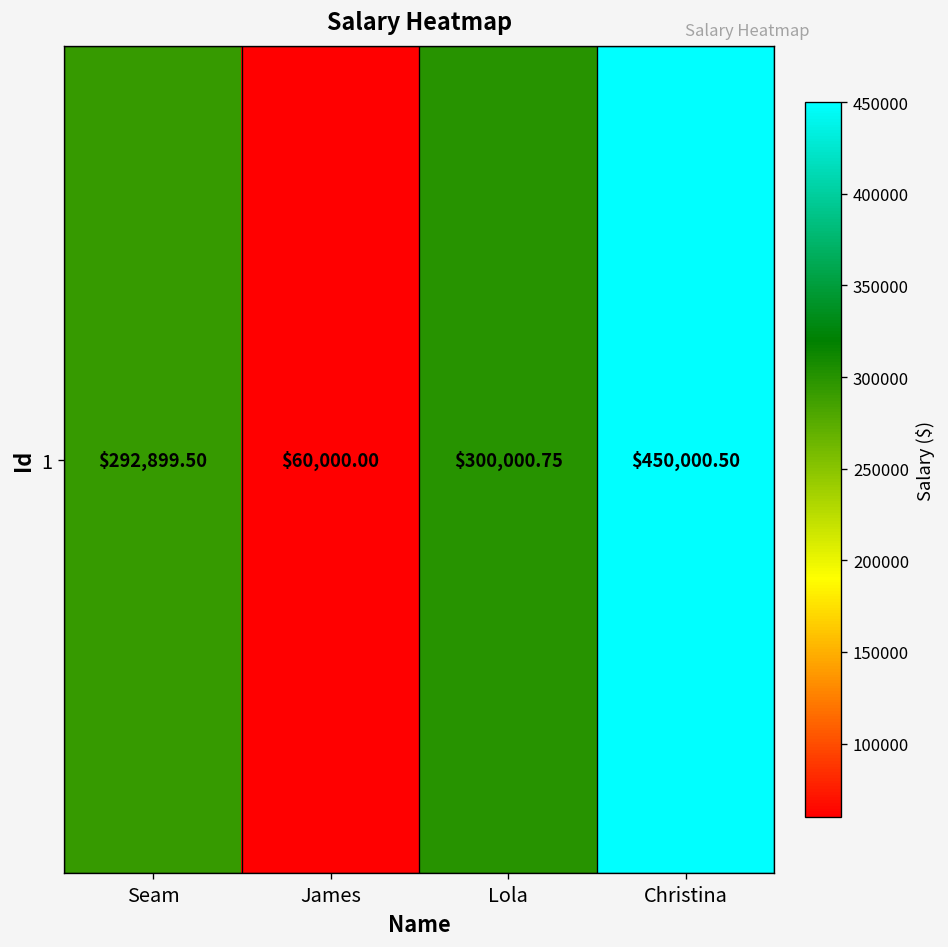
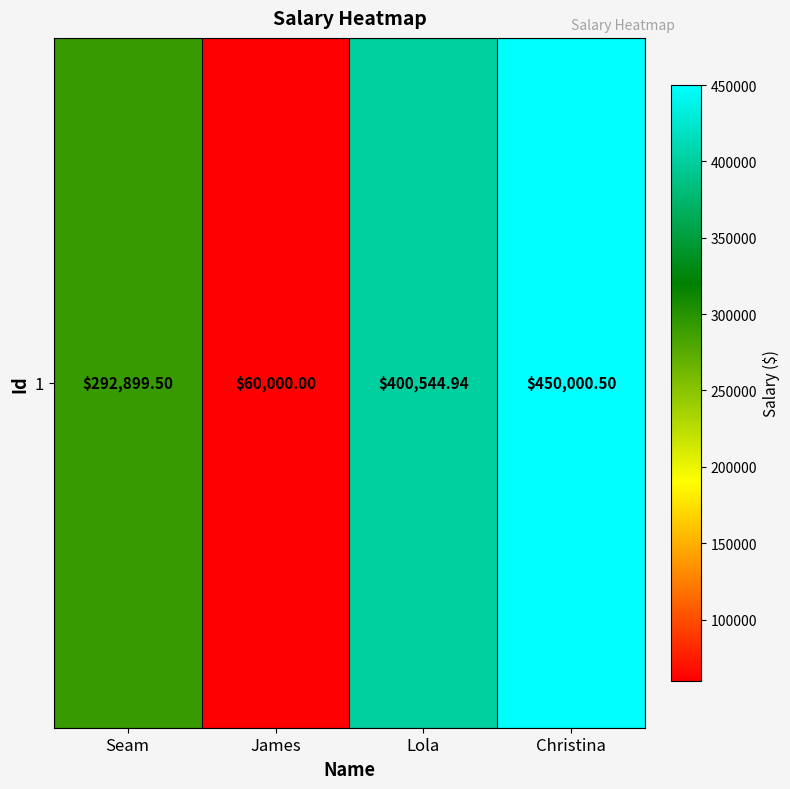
1, Lola: $300,000.75 -> $400,544.94
